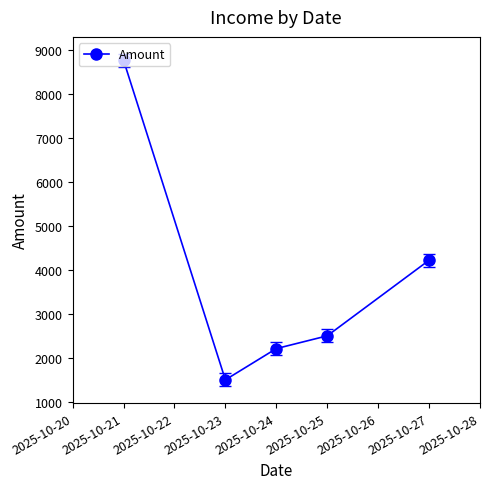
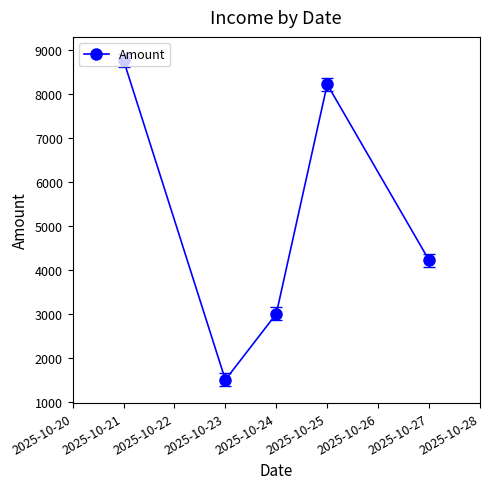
Amount, 2025-10-24: 2200 -> 3000
Amount, 2025-10-25: 2500 -> 8200
